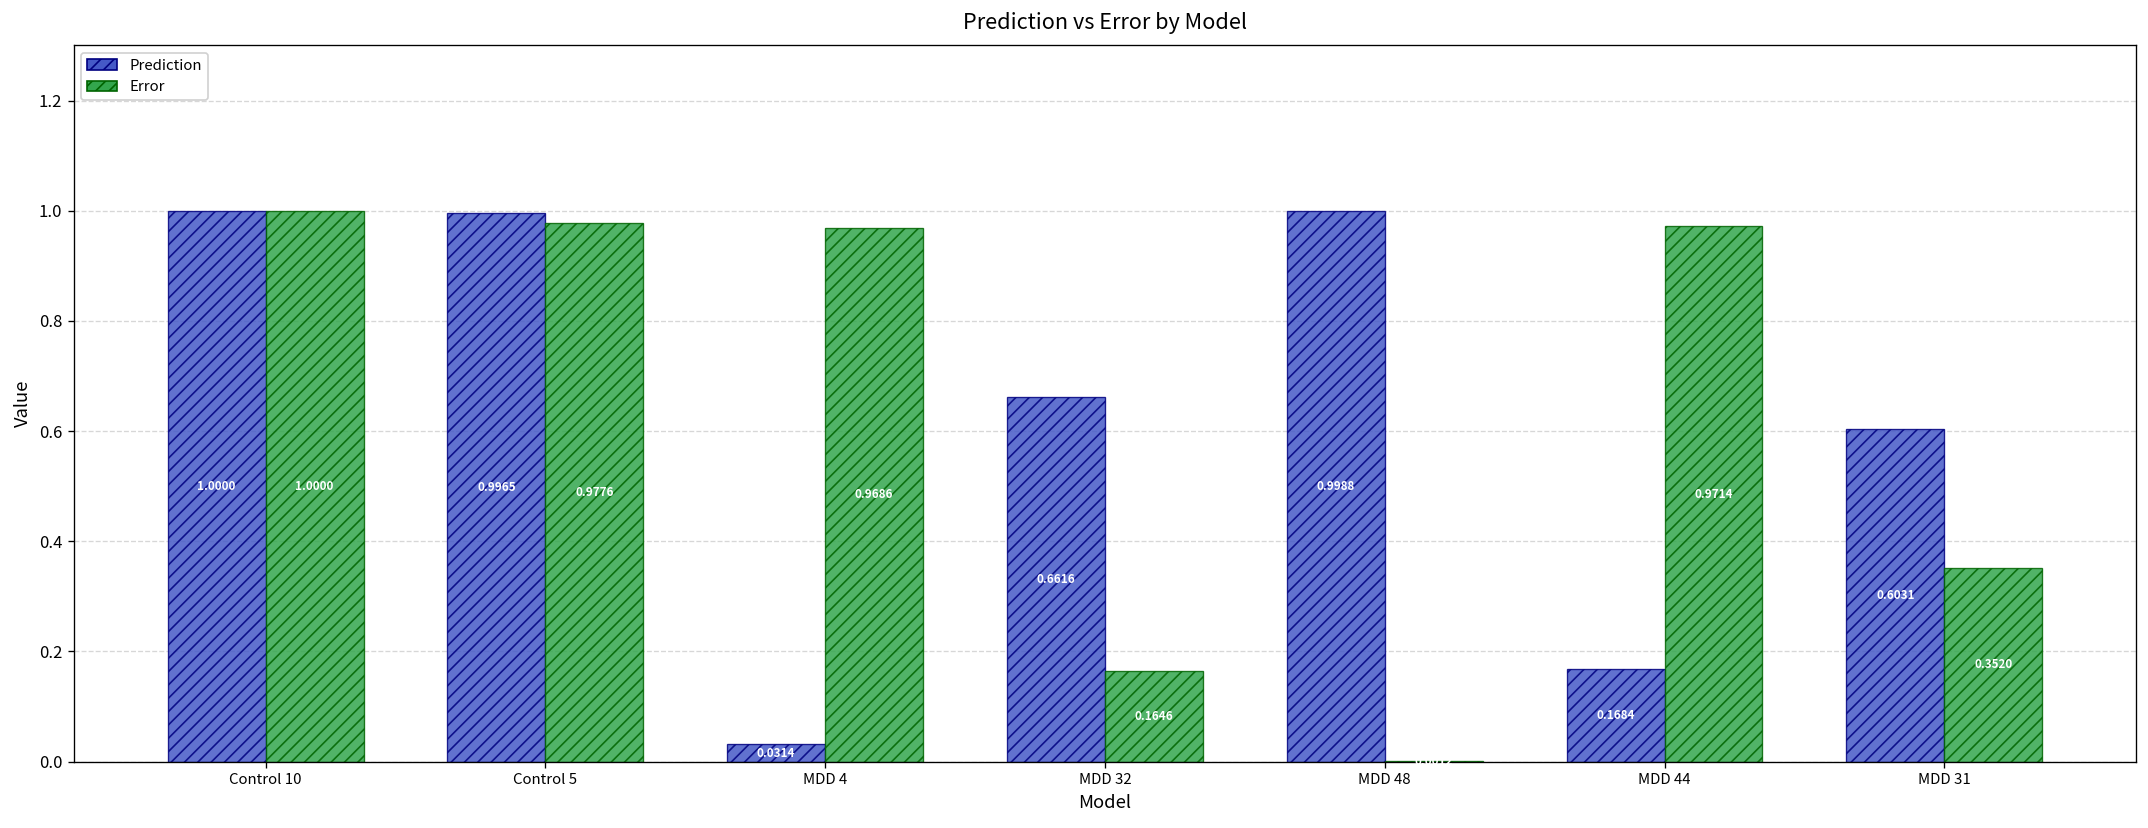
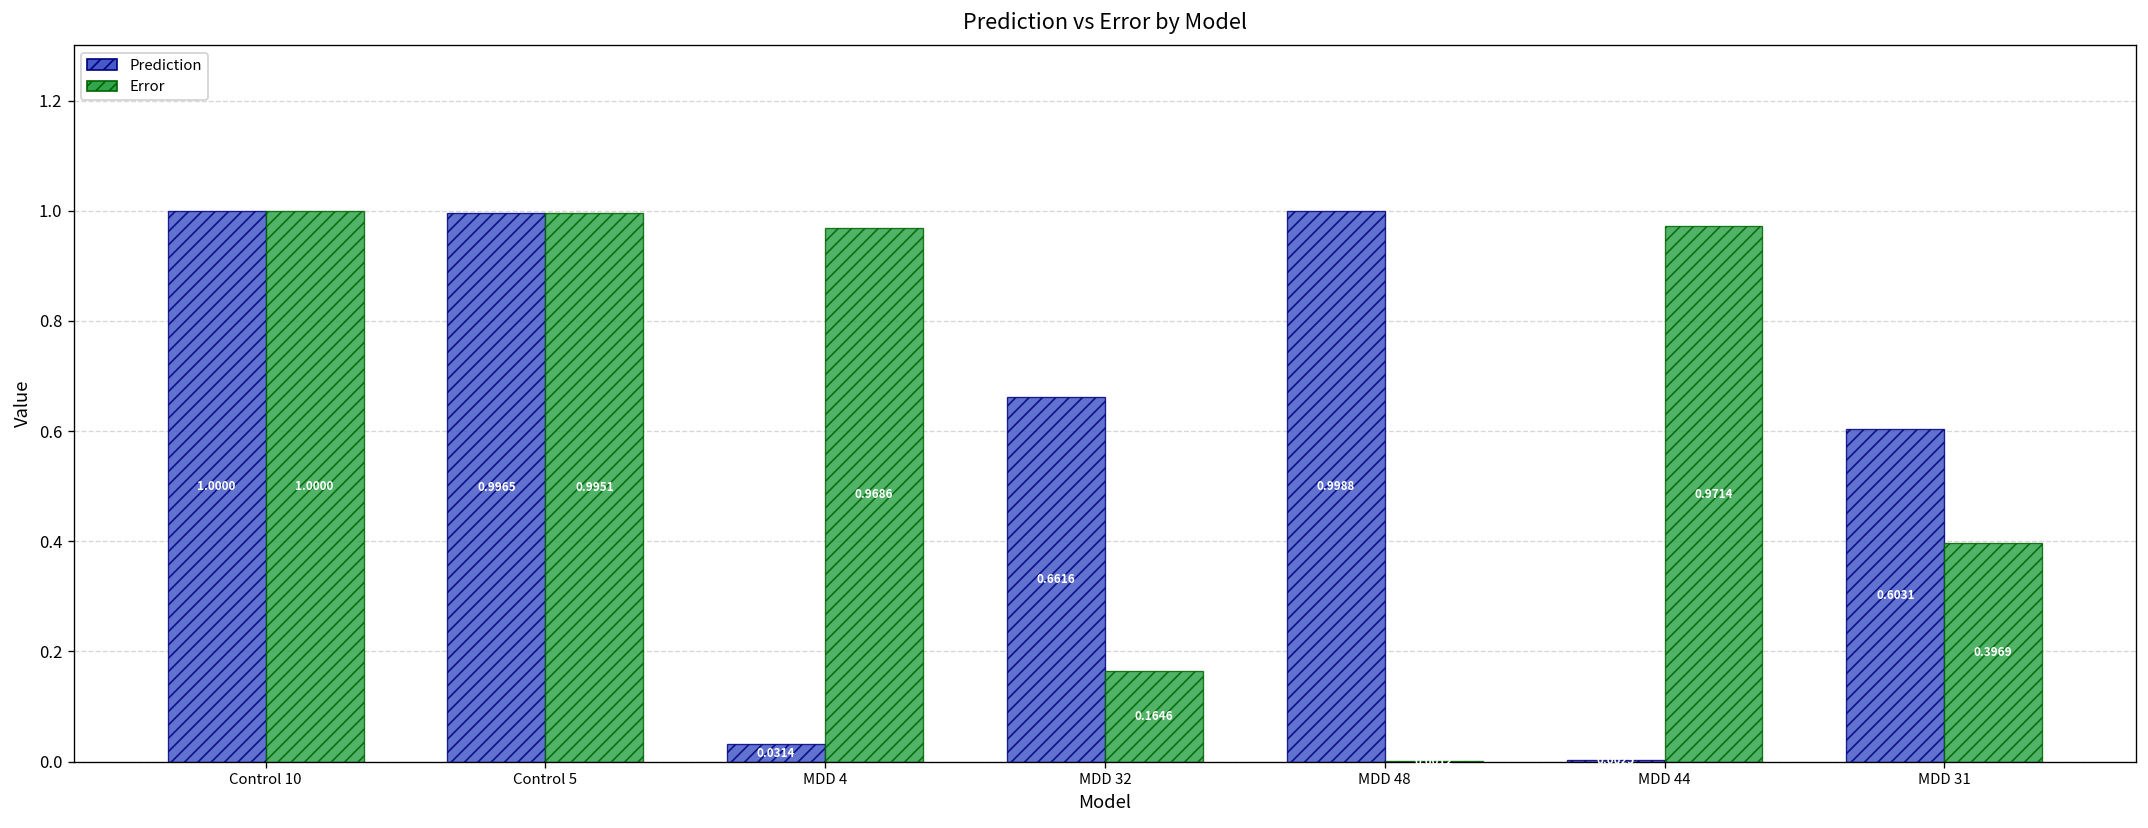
Error, Control 5: 0.9776 -> 0.9951
Prediction, MDD 44: 0.17 -> 0.00
Error, MDD 31: 0.3520 -> 0.3969
